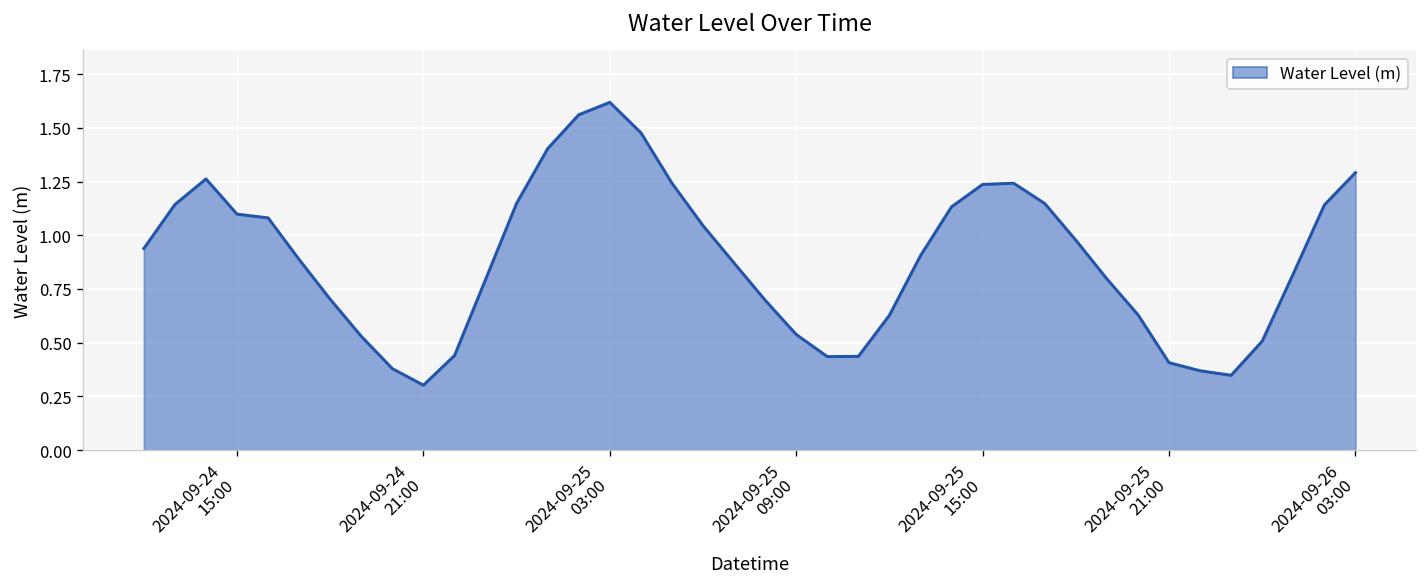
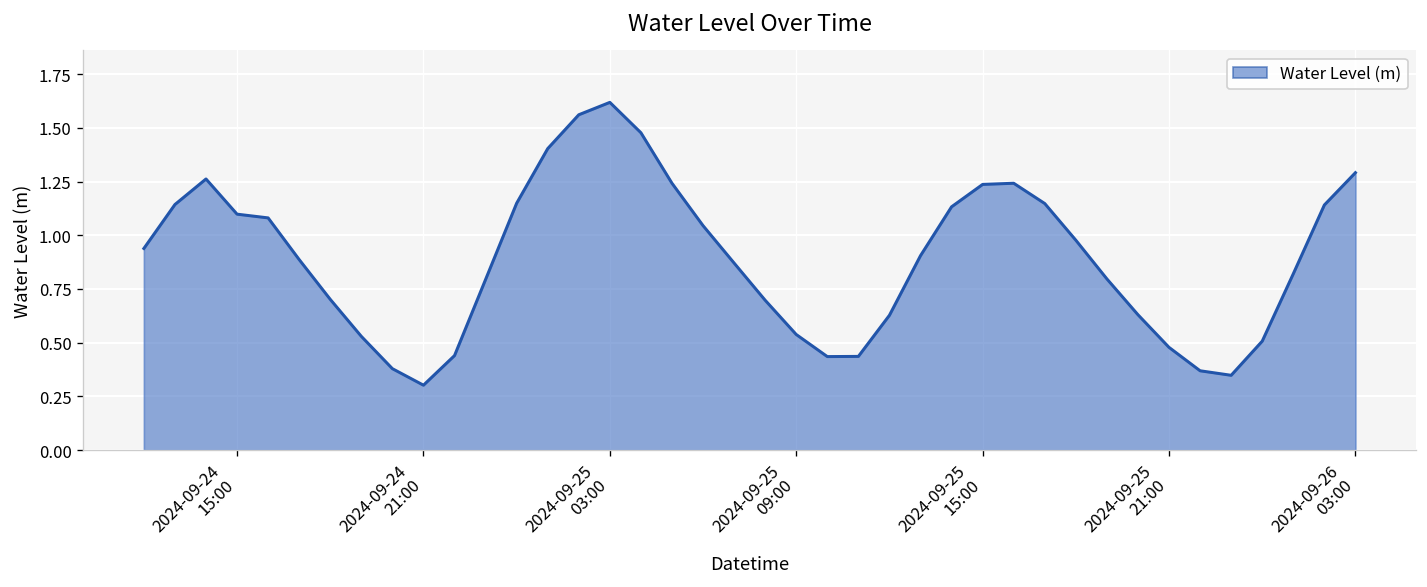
2024-09-25 21:00: 0.41 -> 0.48
